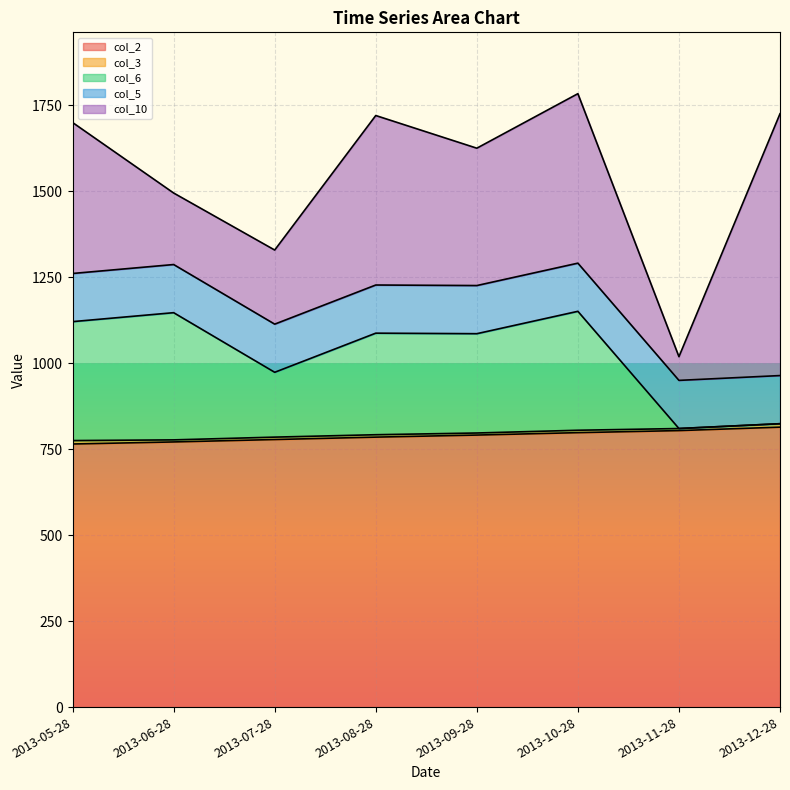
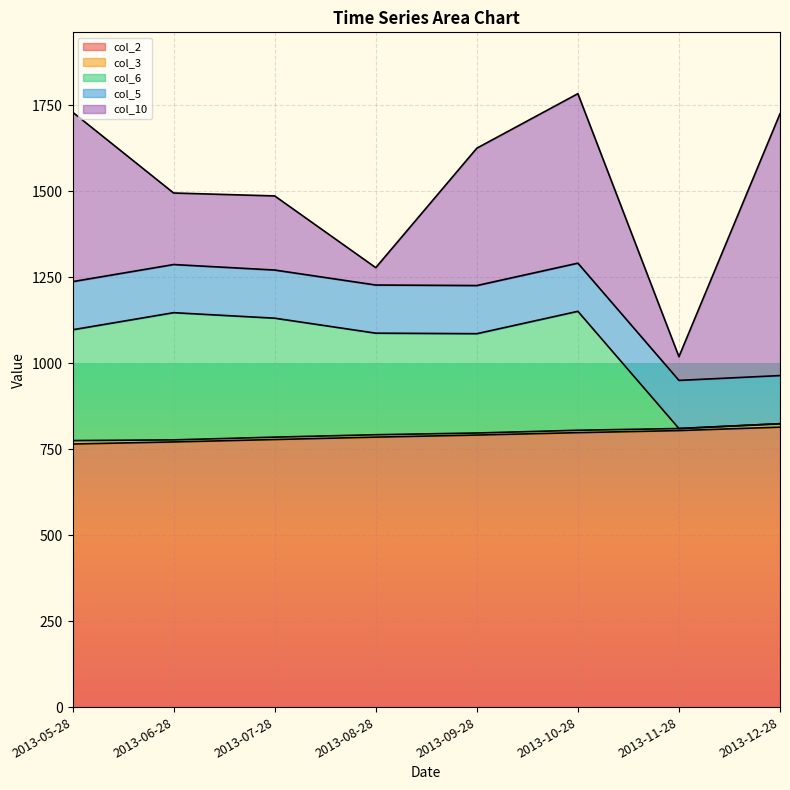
col_6, 2013-05-28: 350 -> 320
col_10, 2013-05-28: 440 -> 490
col_6, 2013-07-28: 190 -> 350
col_10, 2013-08-28: 490 -> 50
